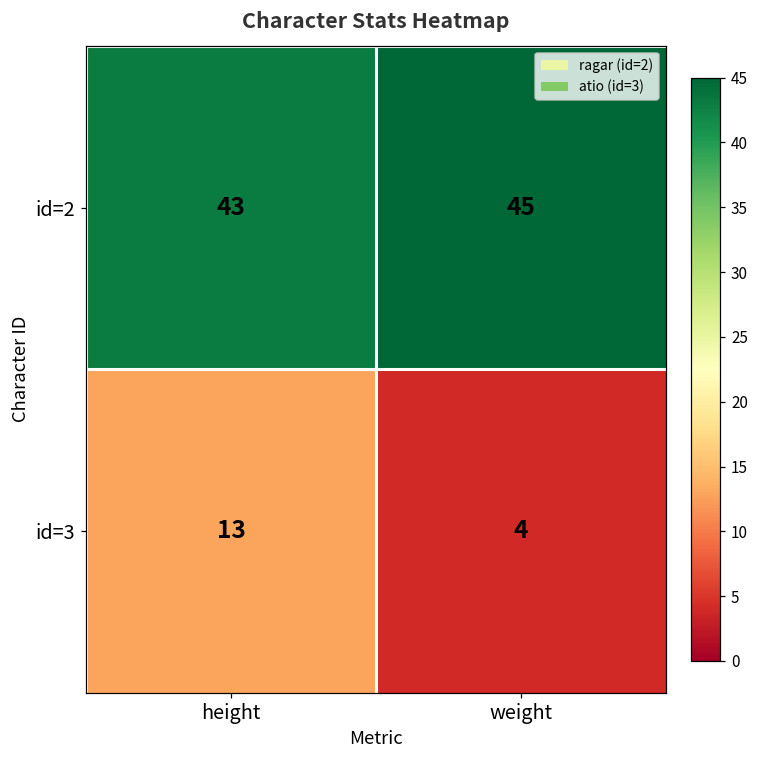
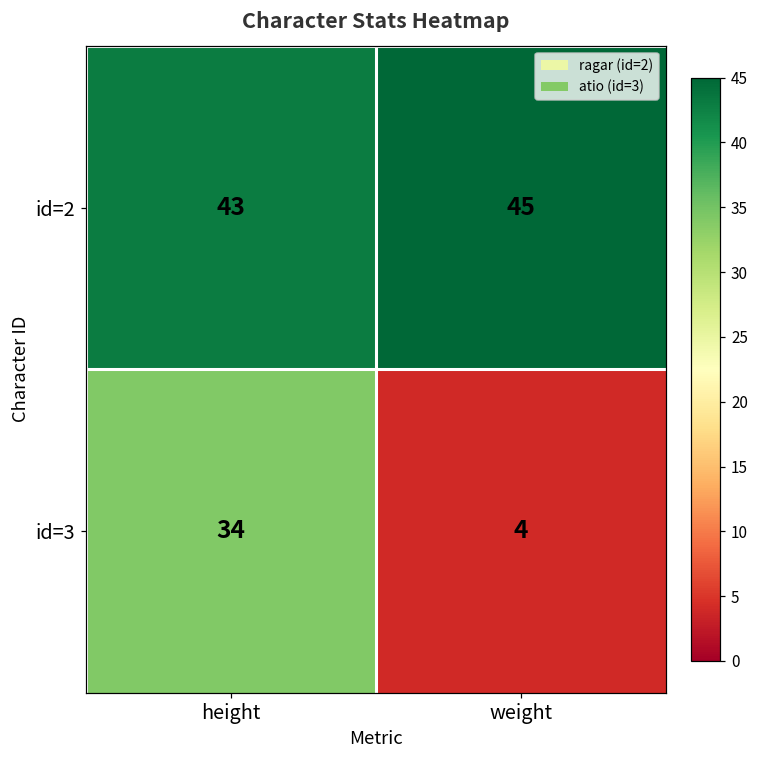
id=3, height: 13 -> 34
